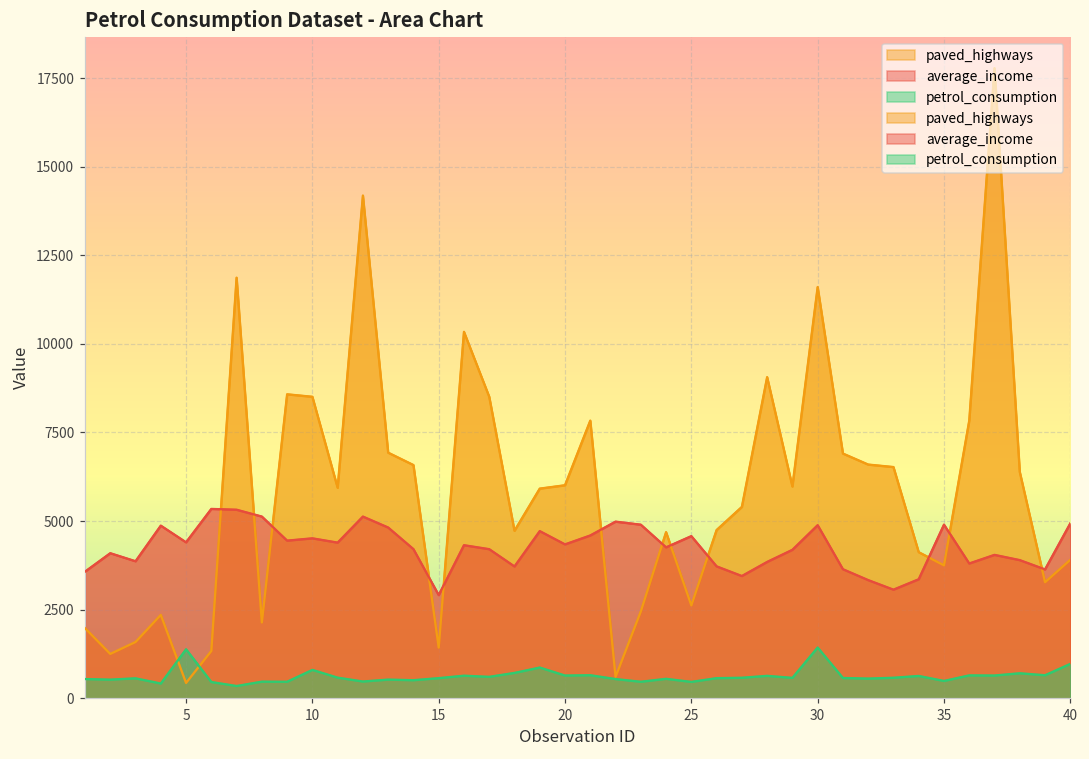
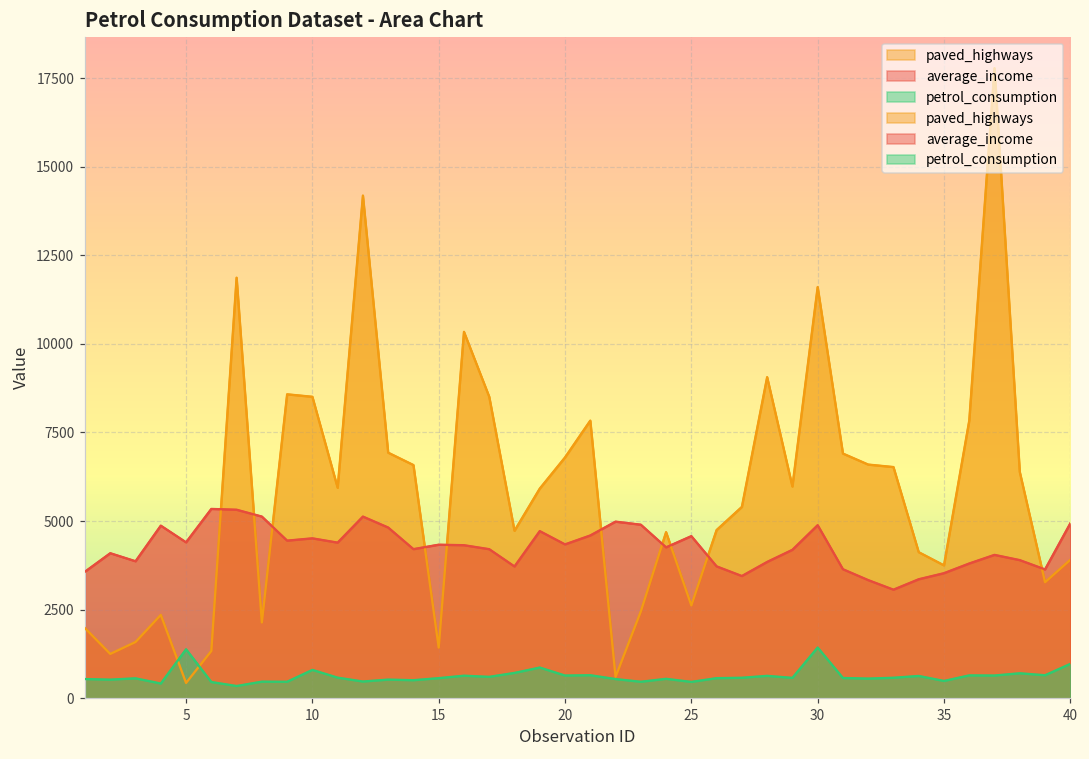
average_income, 15: 2900 -> 4300
paved_highways, 20: 6000 -> 6800
average_income, 35: 4900 -> 3500
